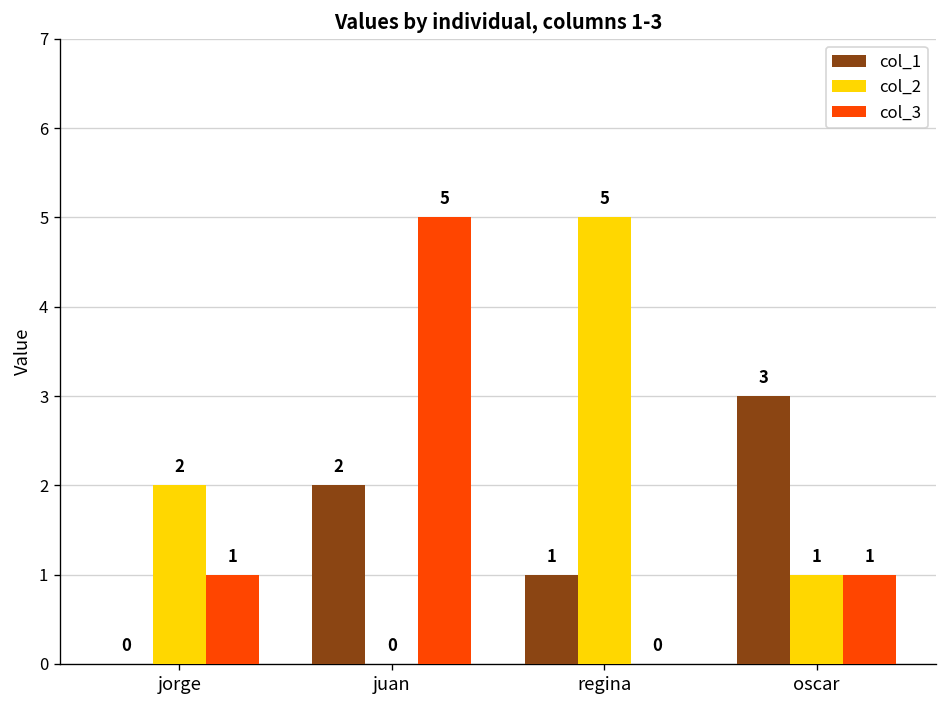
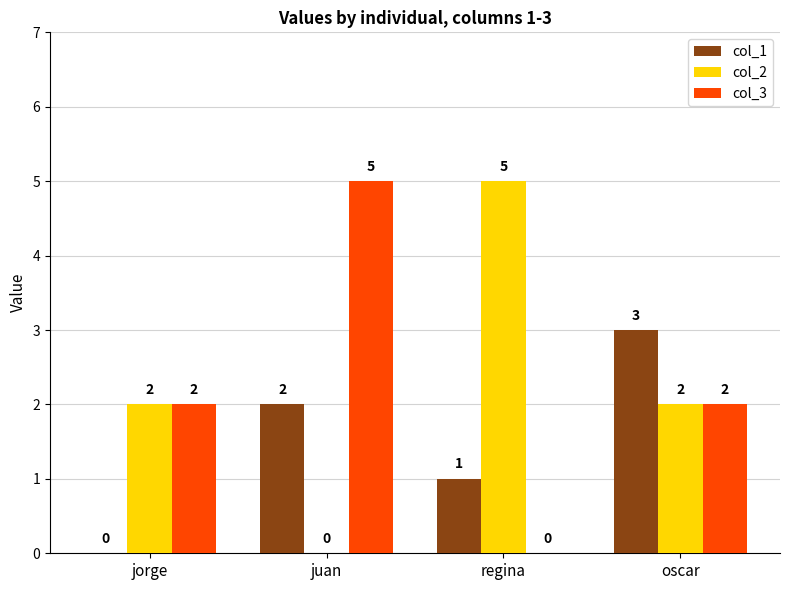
col_3, jorge: 1 -> 2
col_2, oscar: 1 -> 2
col_3, oscar: 1 -> 2
